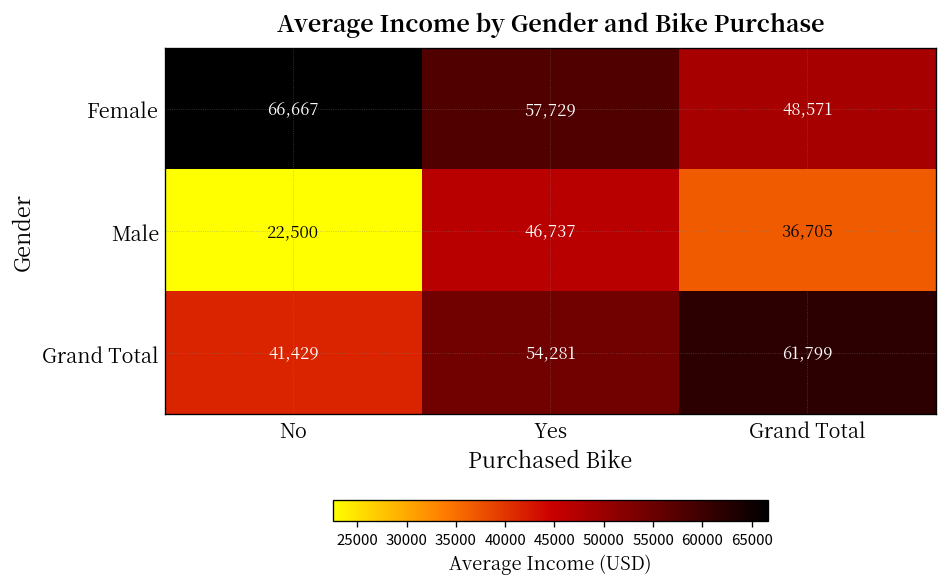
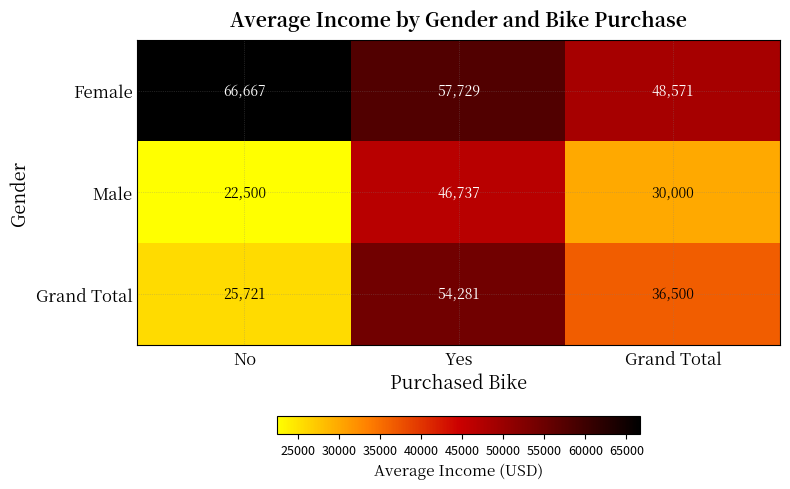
Male, Grand Total: 36,705 -> 30,000
Grand Total, No: 41,429 -> 25,721
Grand Total, Grand Total: 61,799 -> 36,500
